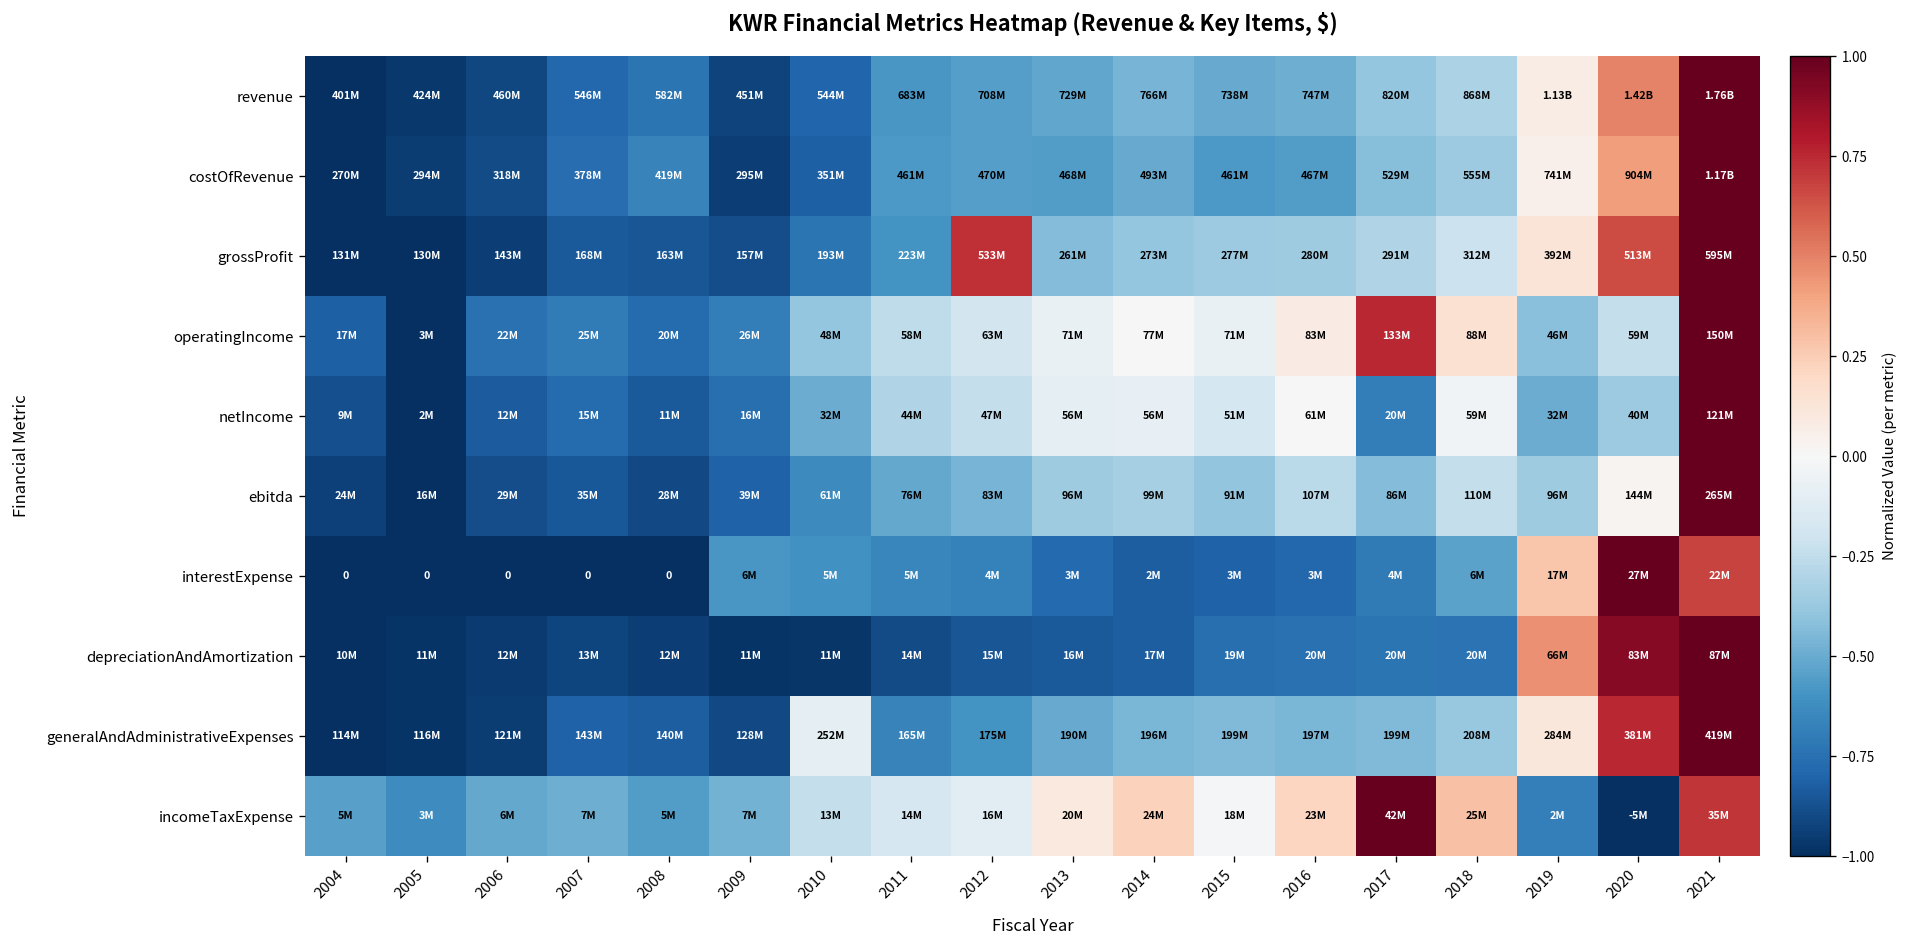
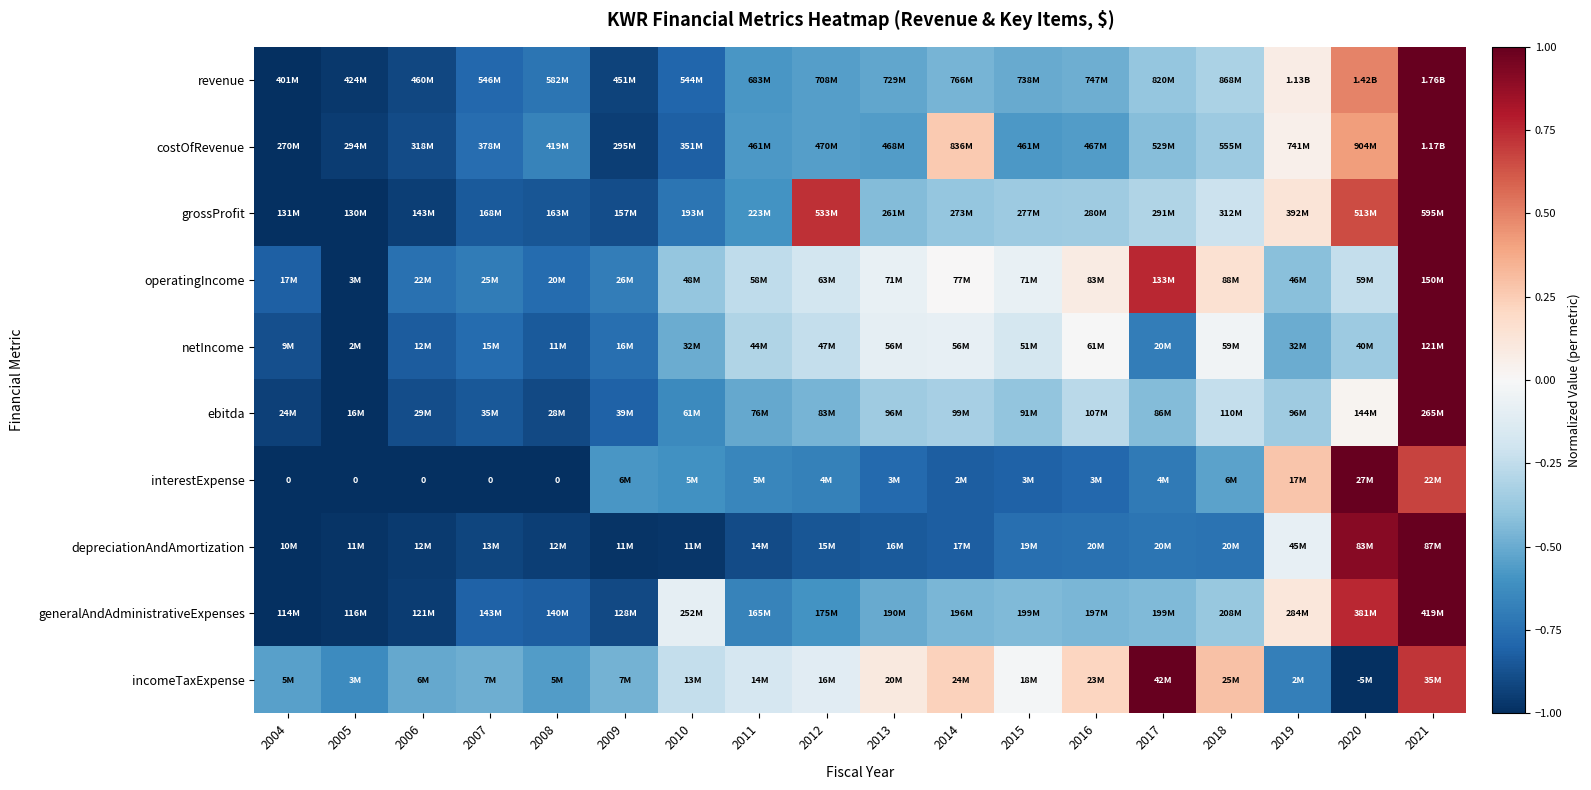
costOfRevenue, 2014: 493M -> 836M
depreciationAndAmortization, 2019: 66M -> 45M
